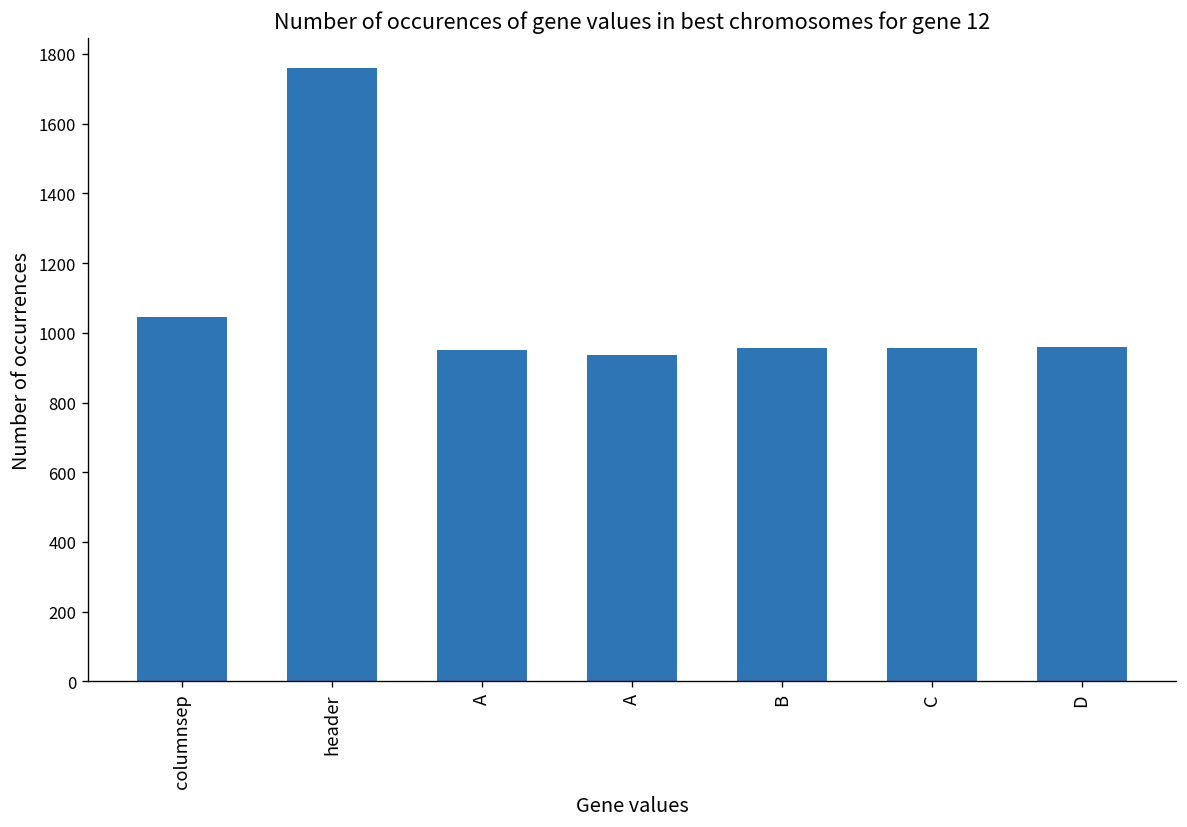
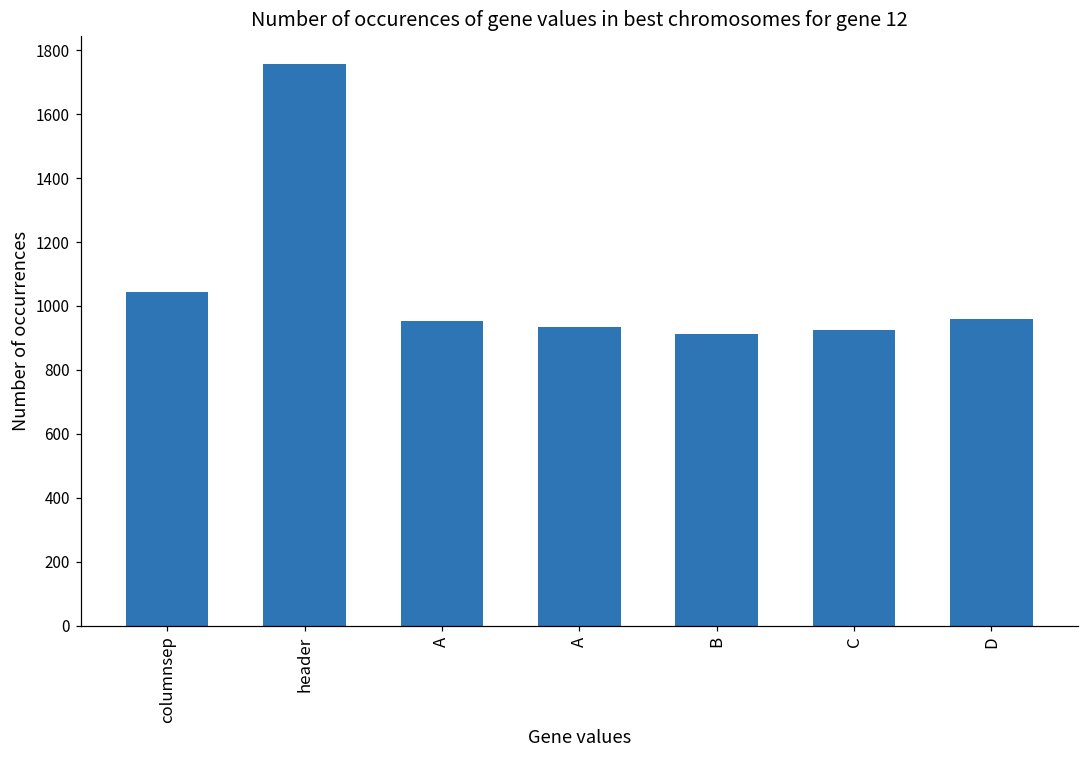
B: 960 -> 910
C: 960 -> 920
